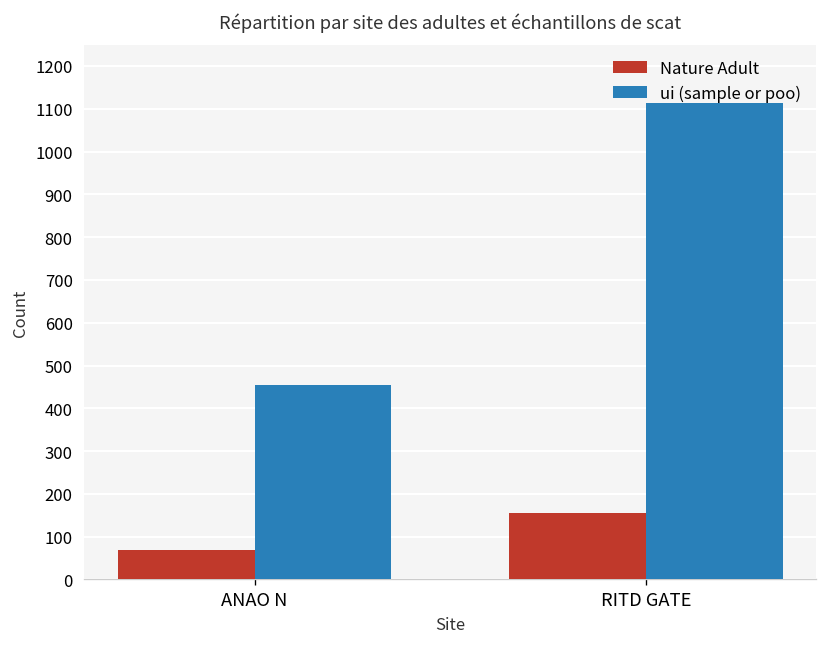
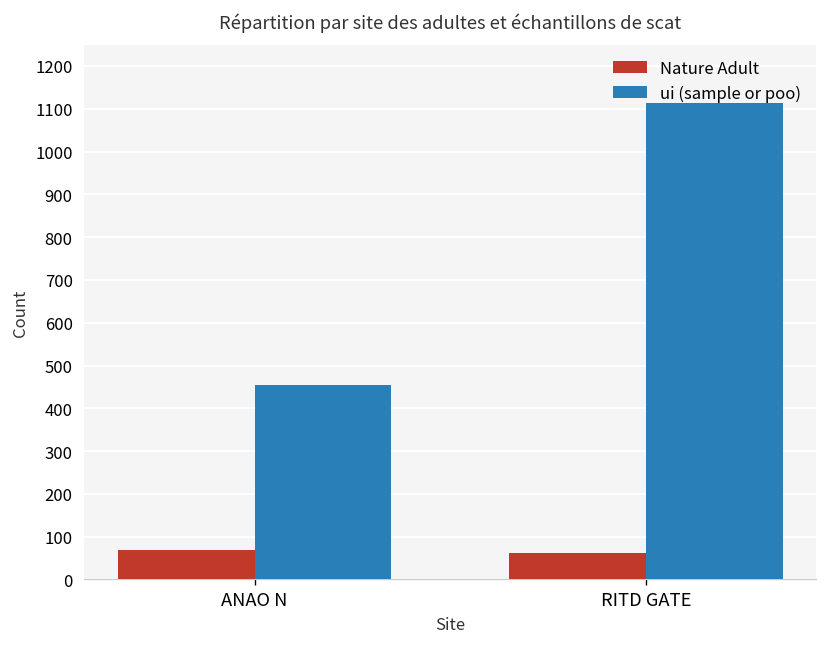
Nature Adult, RITD GATE: 160 -> 60
